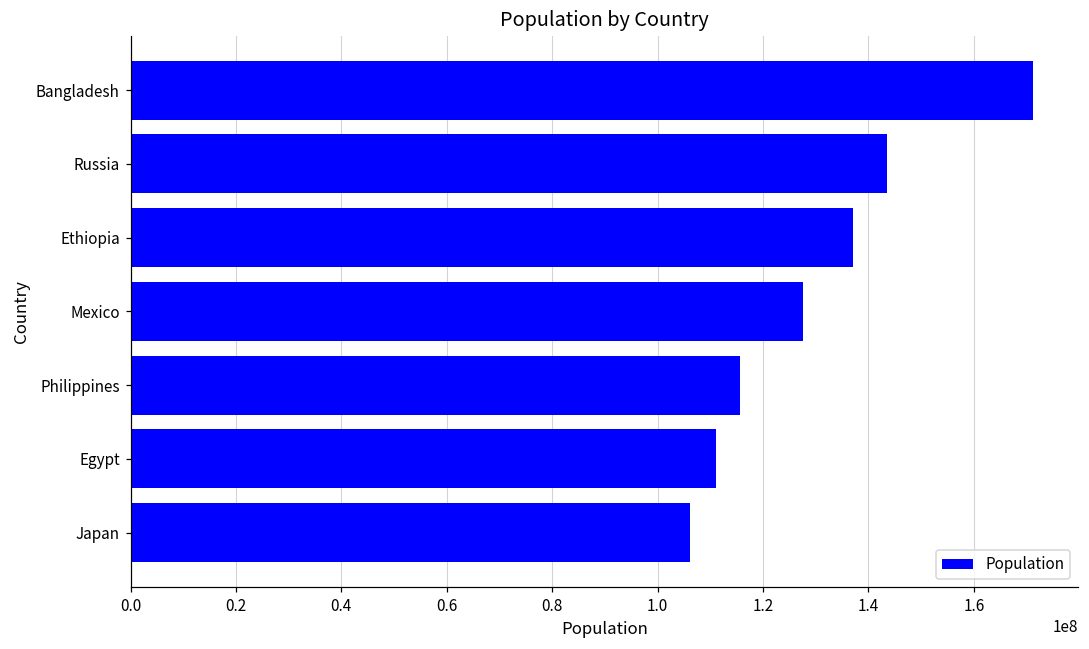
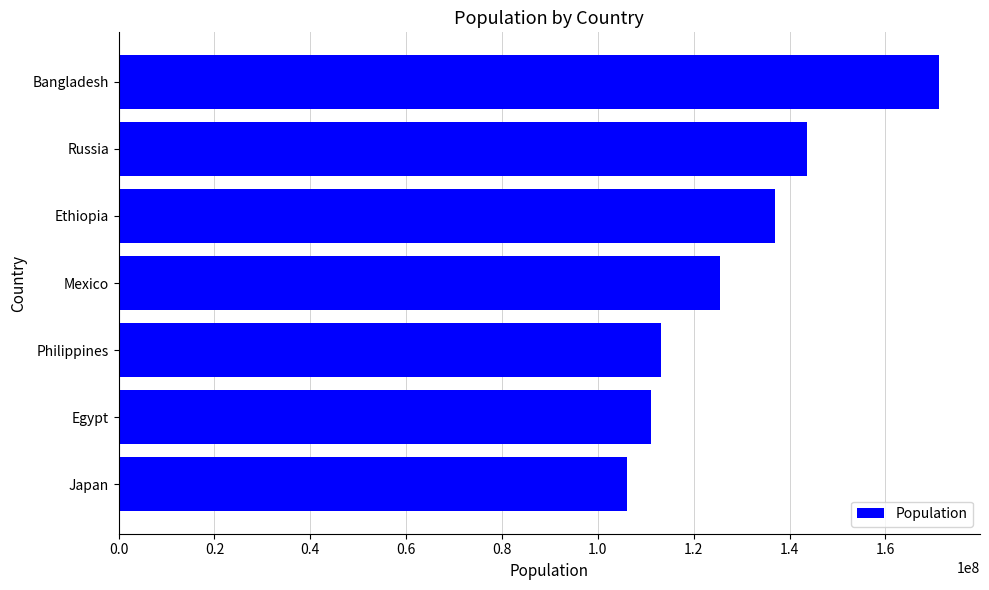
Mexico: 128000000 -> 126000000
Philippines: 116000000 -> 113000000
